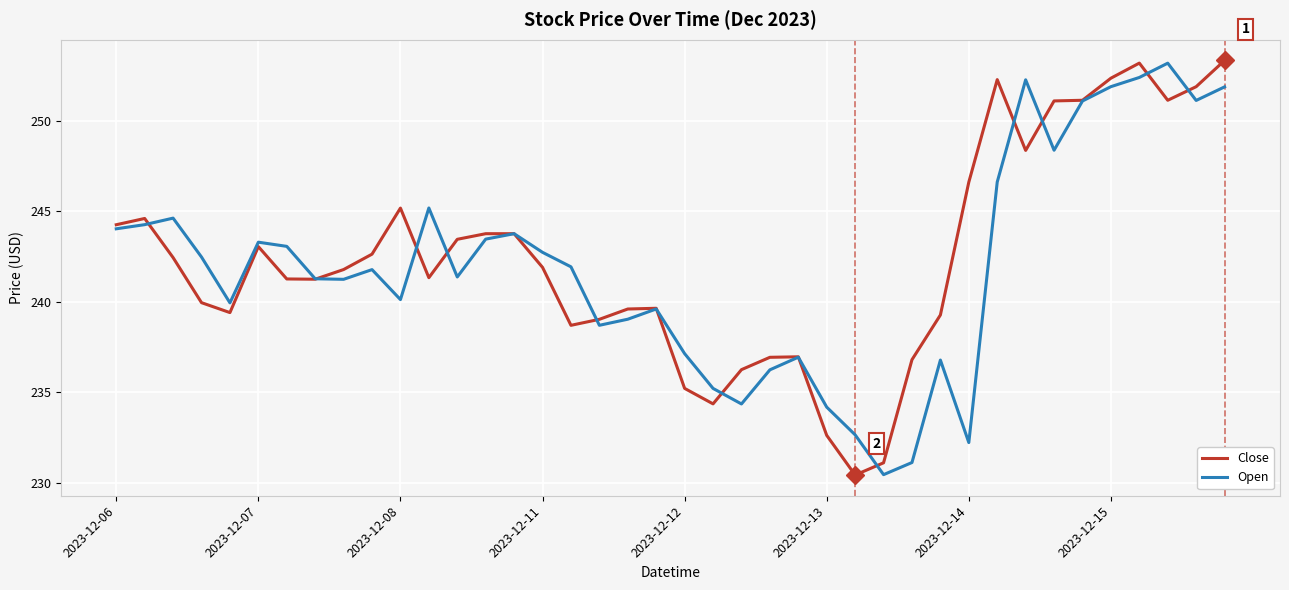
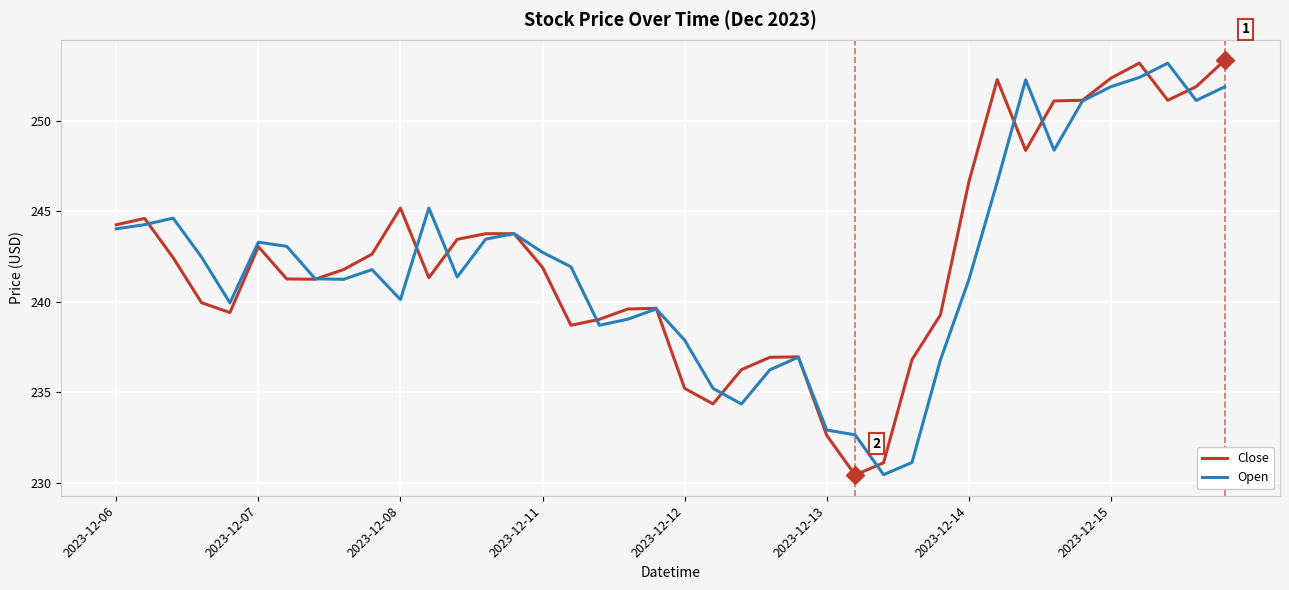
Open, 2023-12-12: 237.1 -> 237.9
Open, 2023-12-13: 234.2 -> 232.9
Open, 2023-12-14: 232.2 -> 241.2
